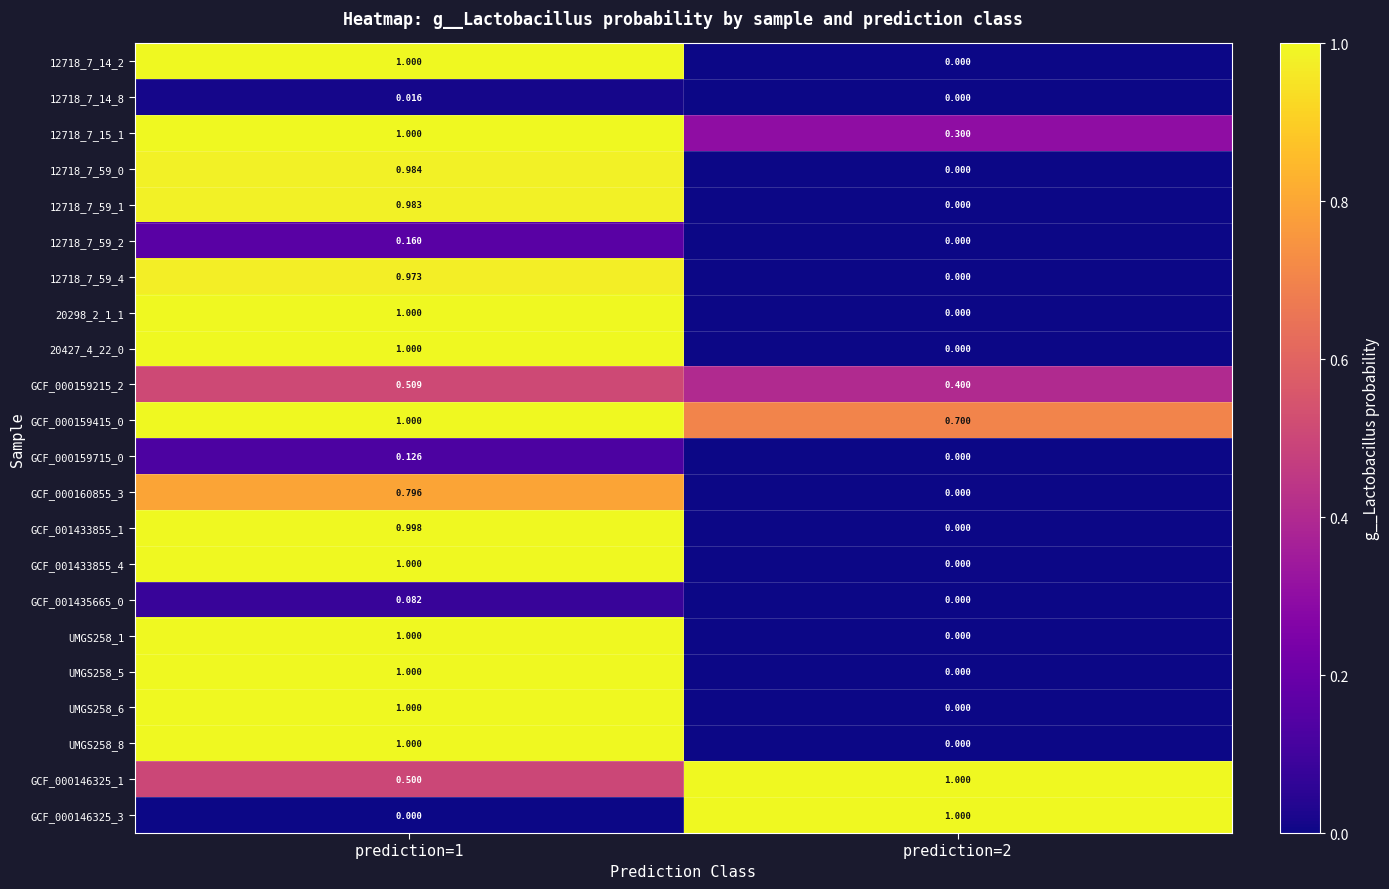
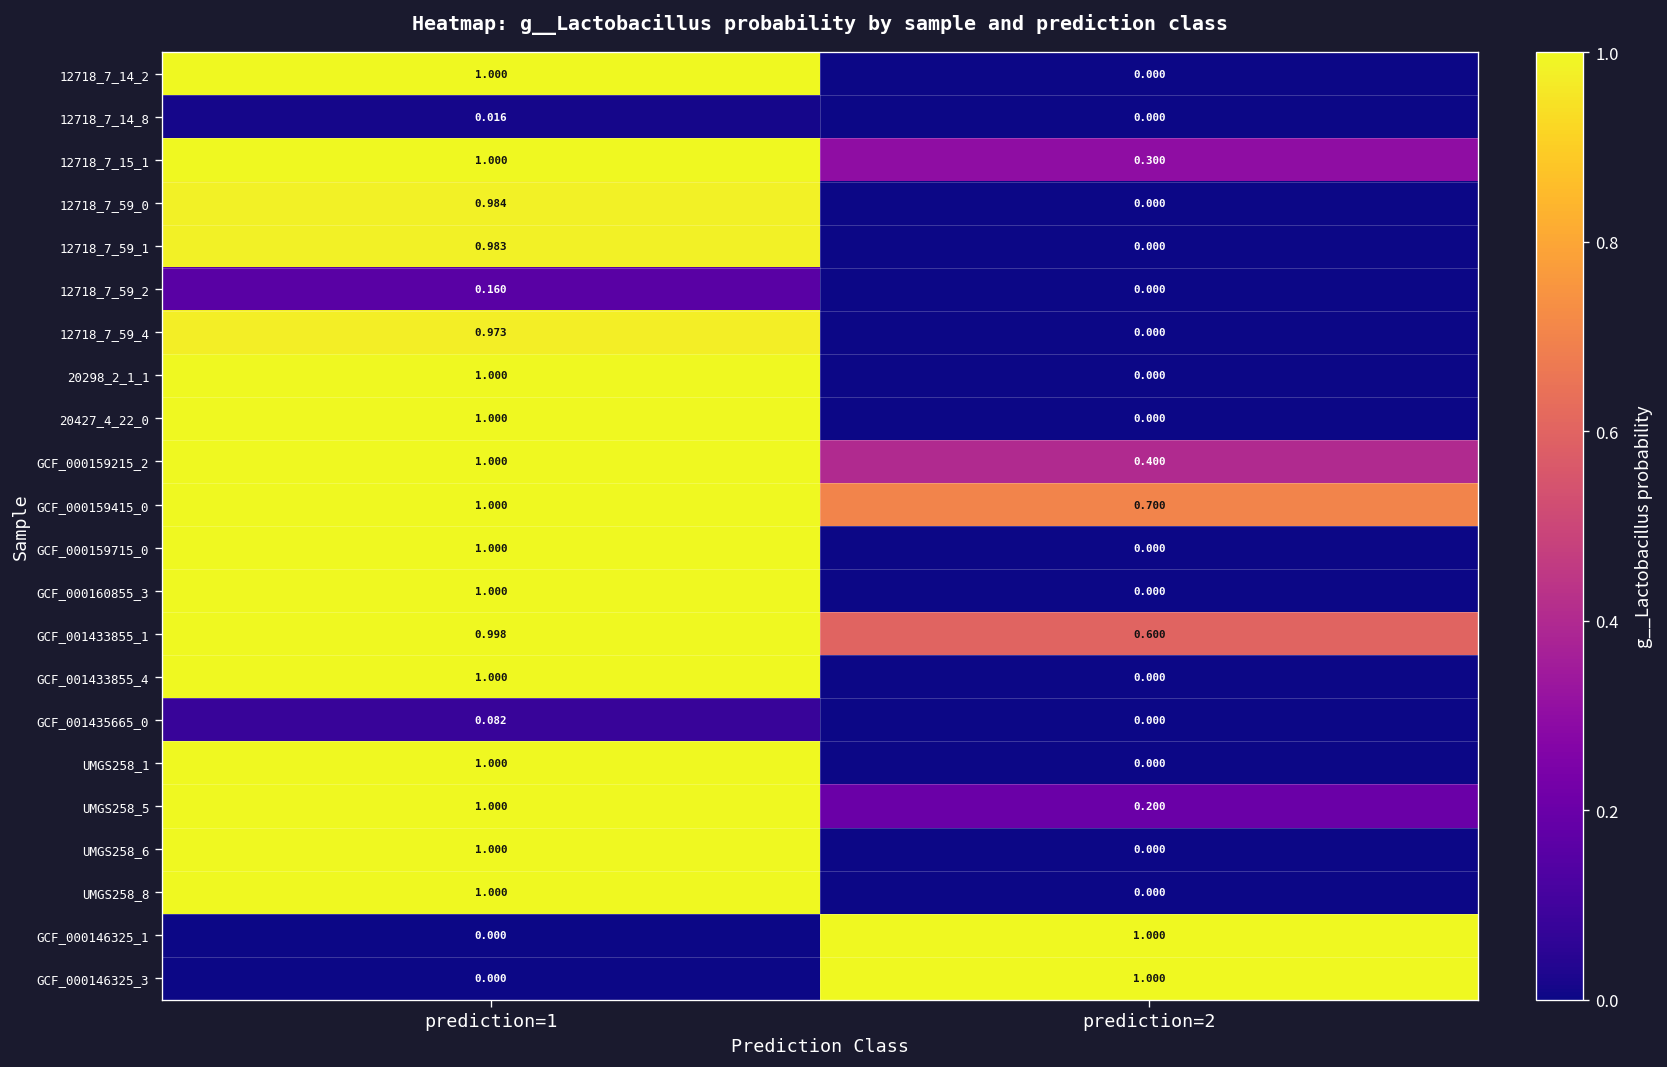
GCF_000159215_2, prediction=1: 0.509 -> 1.000
GCF_000159715_0, prediction=1: 0.126 -> 1.000
GCF_000160855_3, prediction=1: 0.796 -> 1.000
GCF_001433855_1, prediction=2: 0.000 -> 0.600
UMGS258_5, prediction=2: 0.000 -> 0.200
GCF_000146325_1, prediction=1: 0.500 -> 0.000
